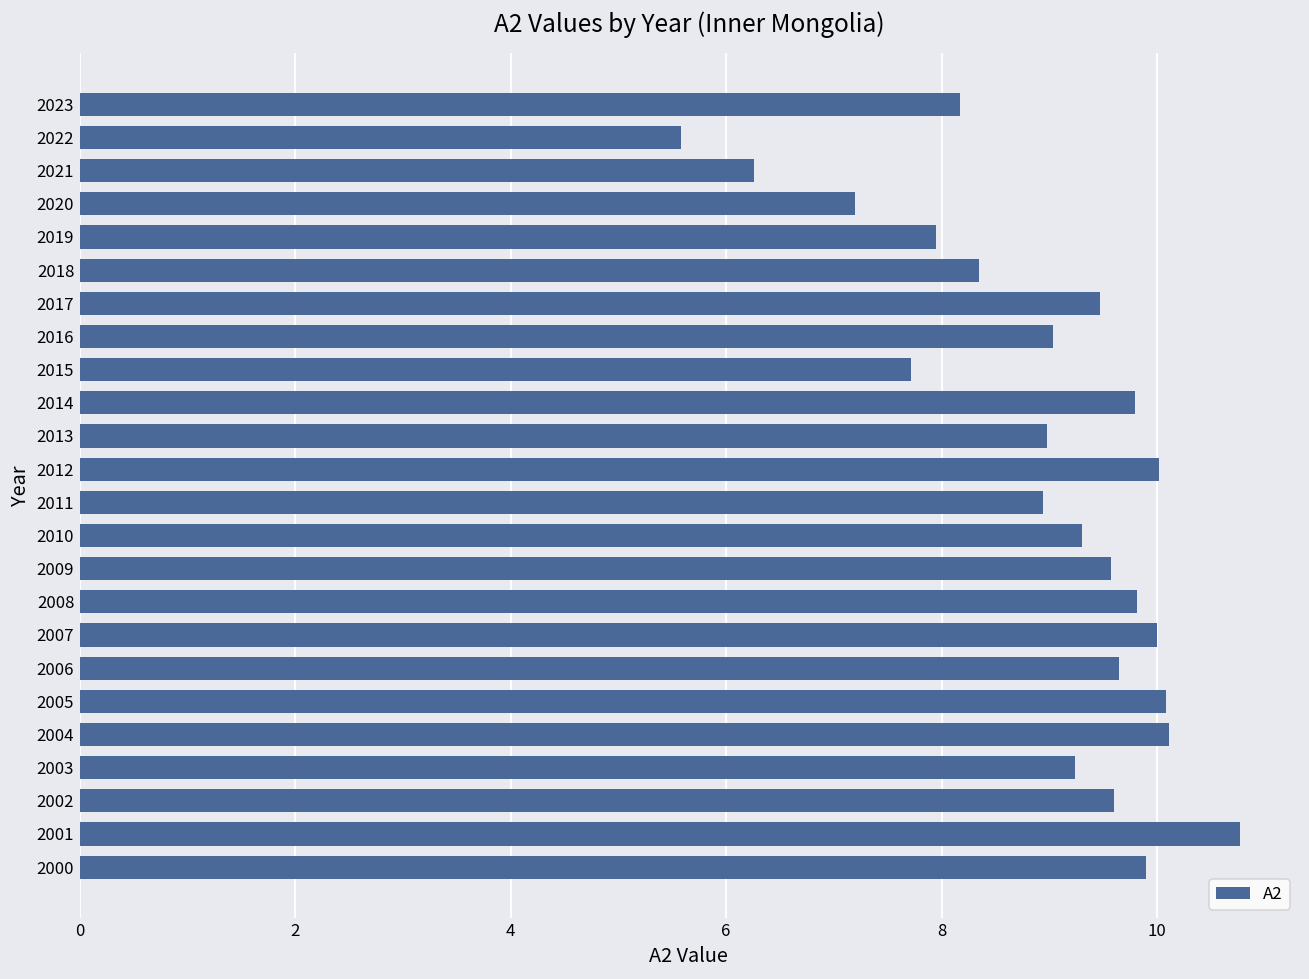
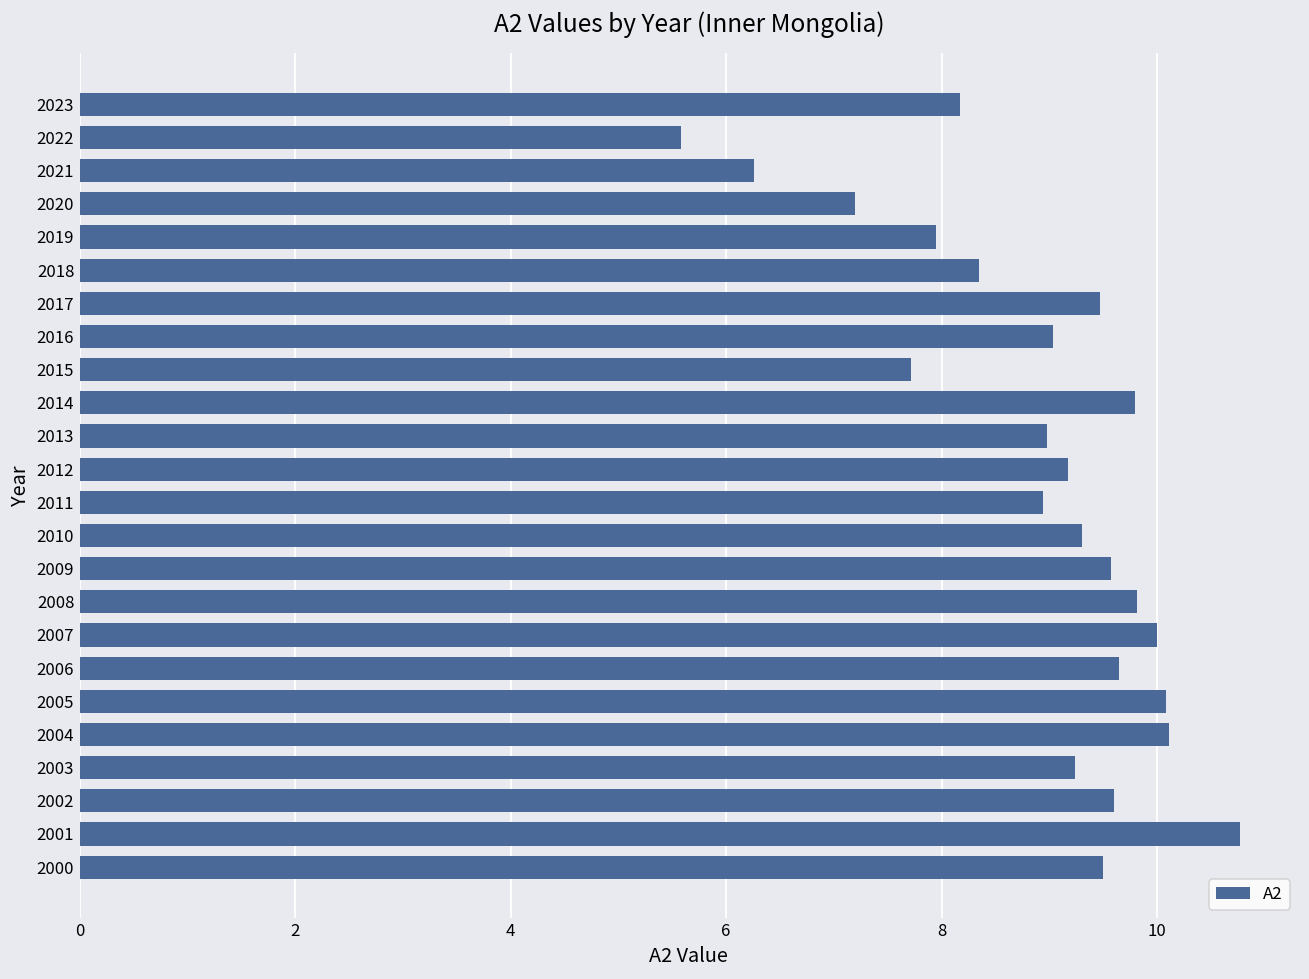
2012: 10.0 -> 9.2
2000: 9.9 -> 9.5
